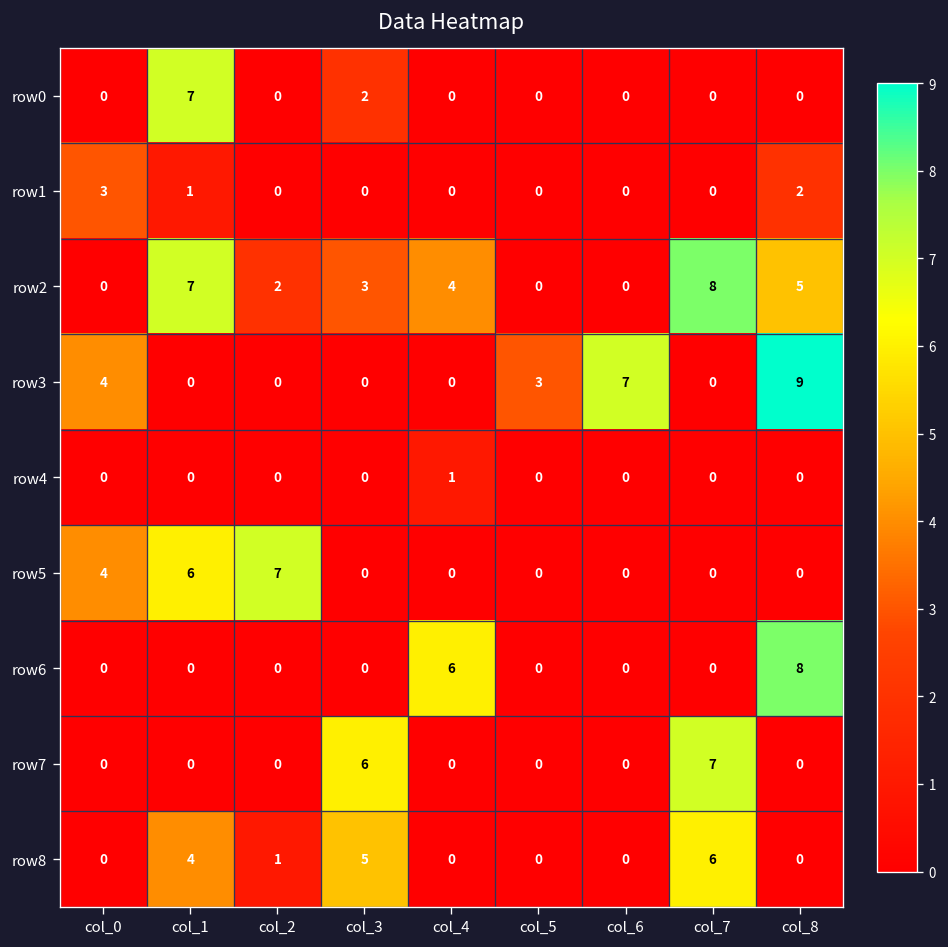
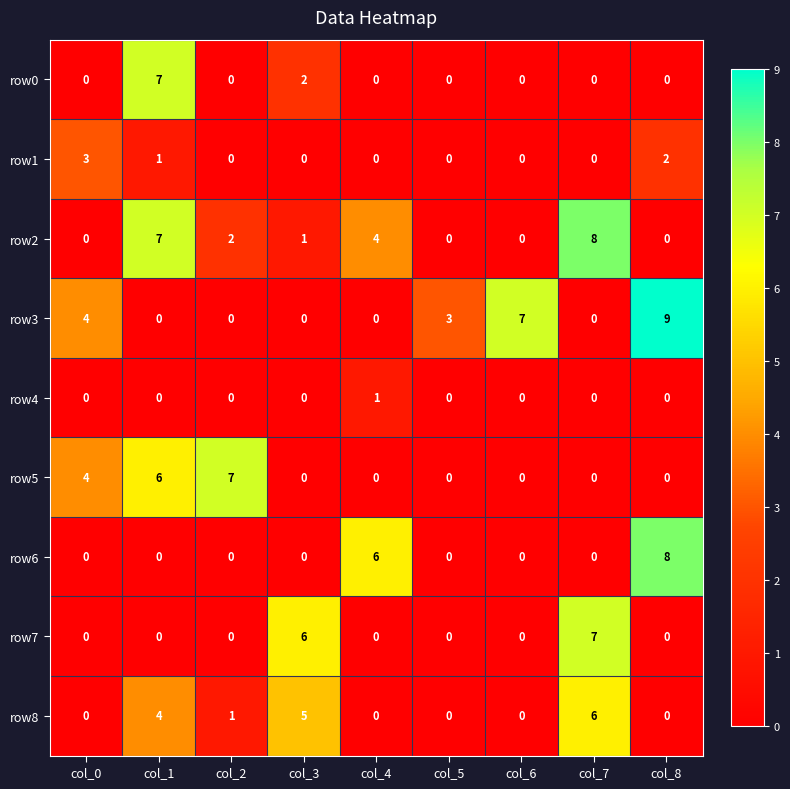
row2, col_3: 3 -> 1
row2, col_8: 5 -> 0
